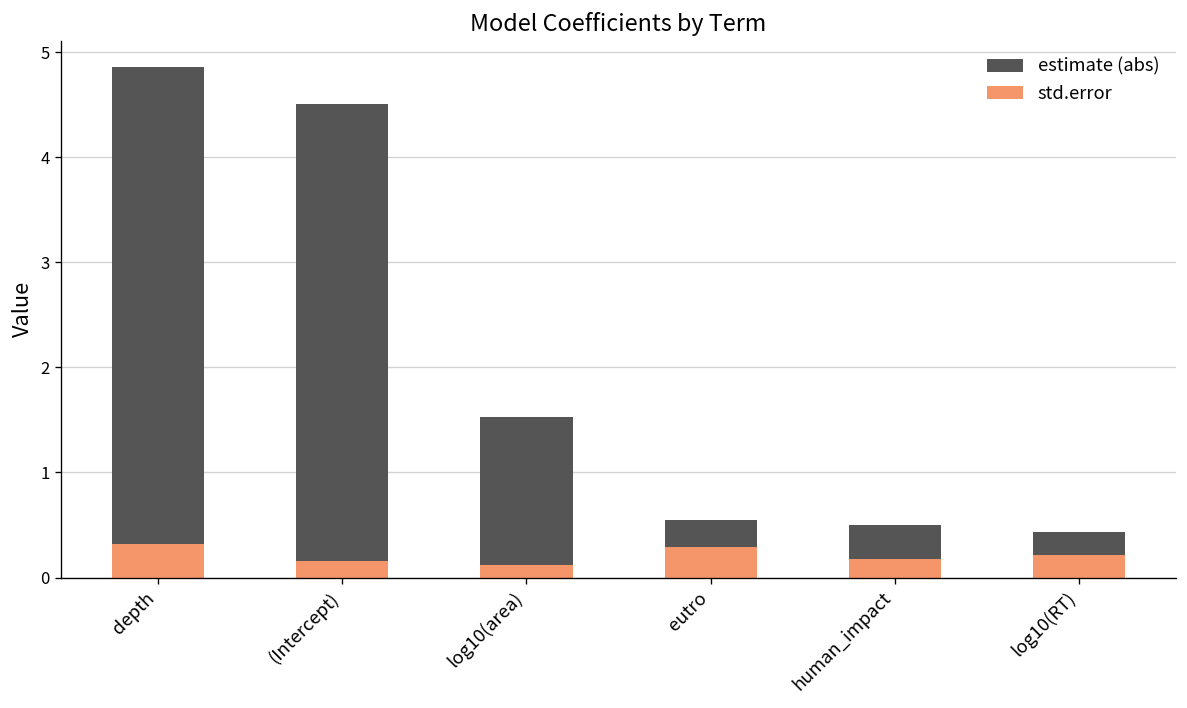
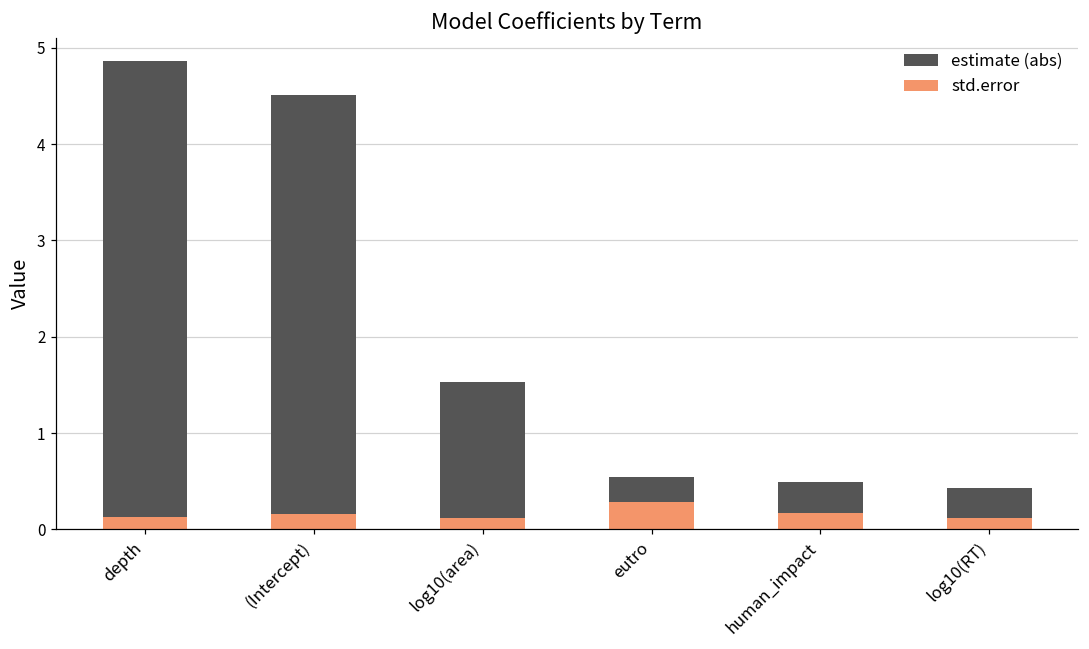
std.error, depth: 0.3 -> 0.1
std.error, log10(RT): 0.2 -> 0.1
